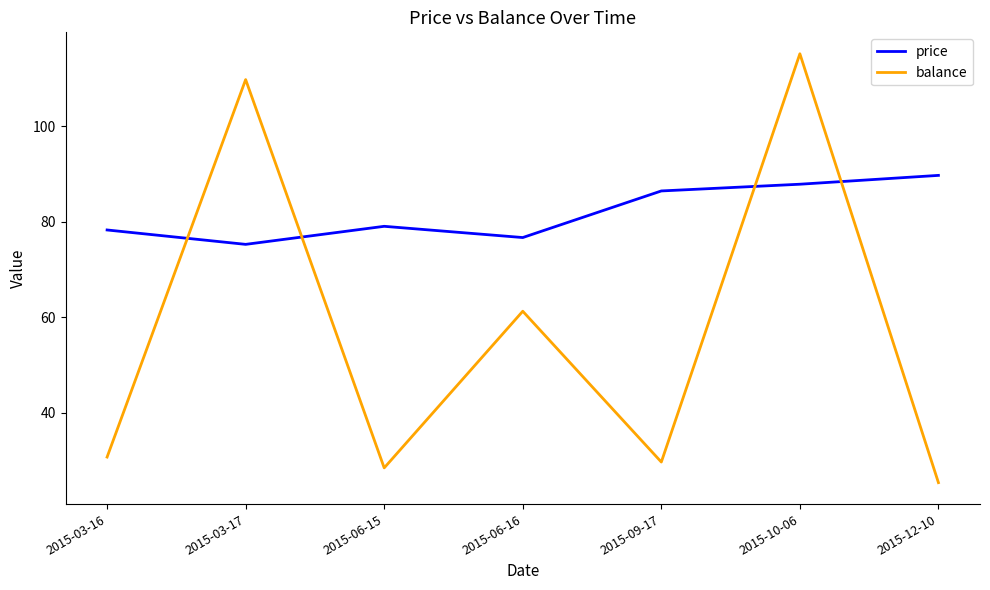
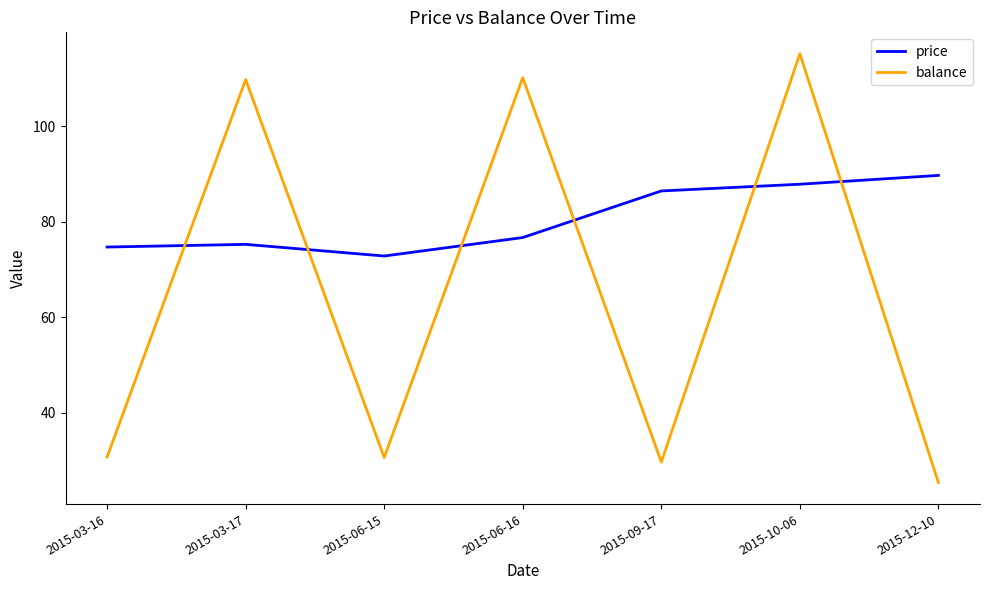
price, 2015-03-16: 78 -> 75
price, 2015-06-15: 79 -> 73
balance, 2015-06-15: 29 -> 31
balance, 2015-06-16: 61 -> 110
